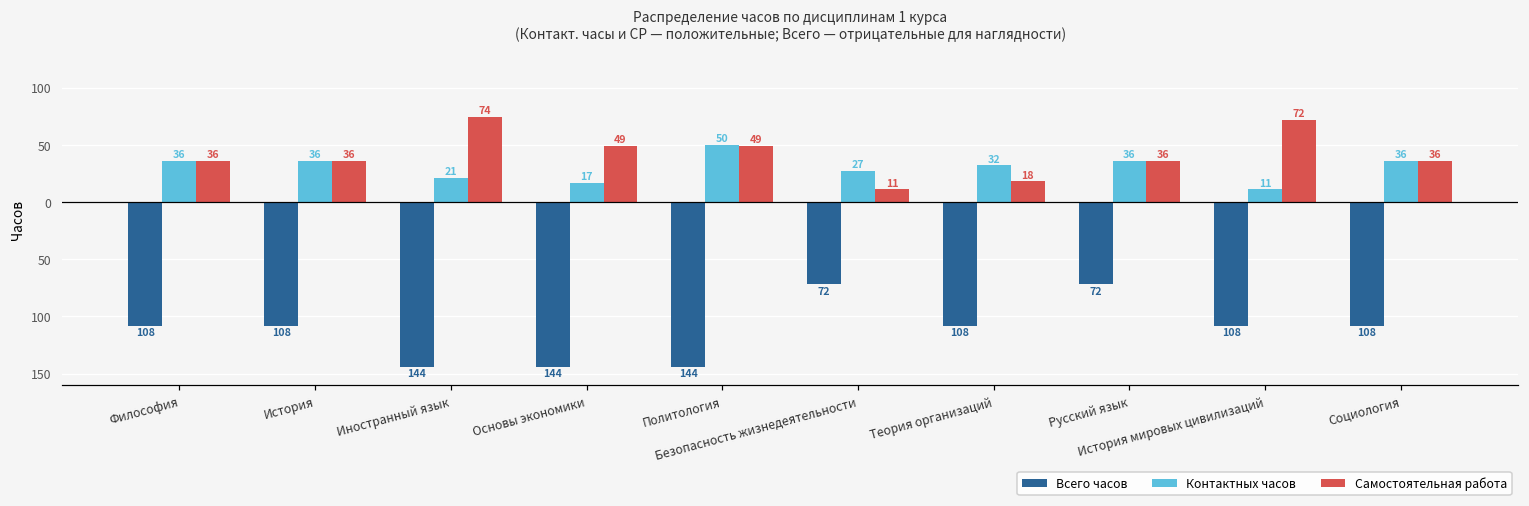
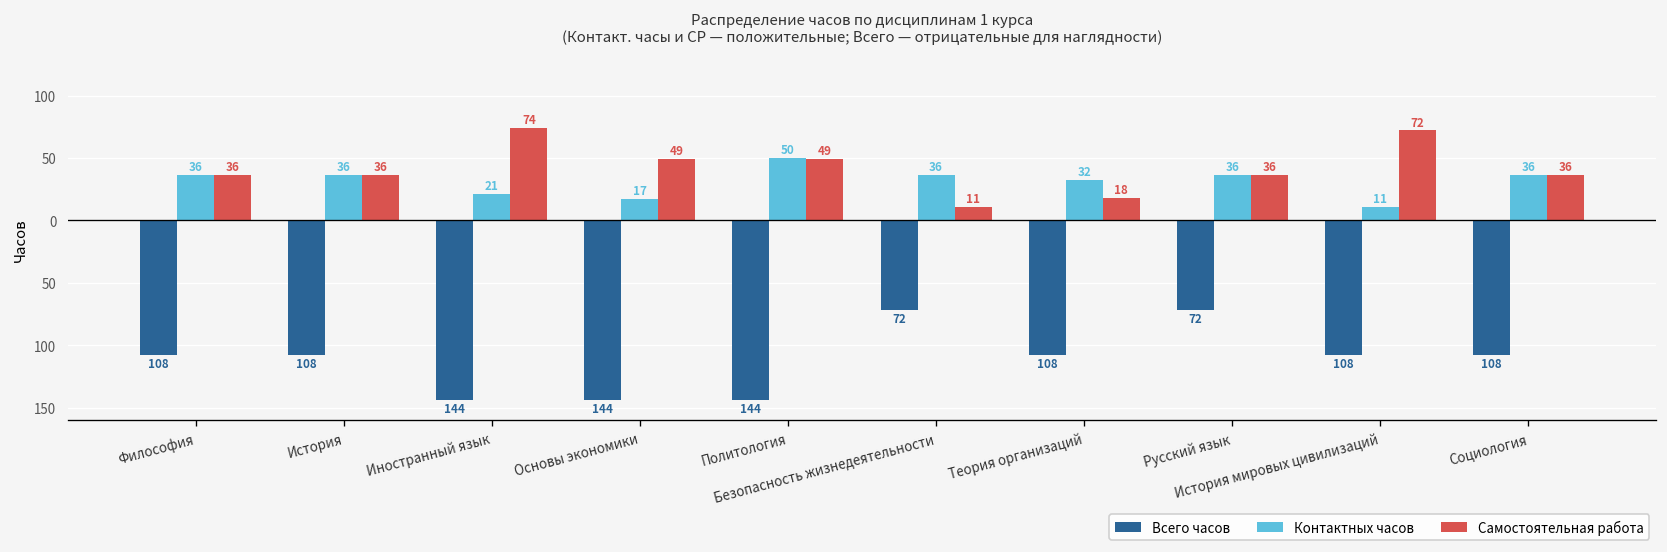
Контактных часов, Безопасность жизнедеятельности: 27 -> 36
